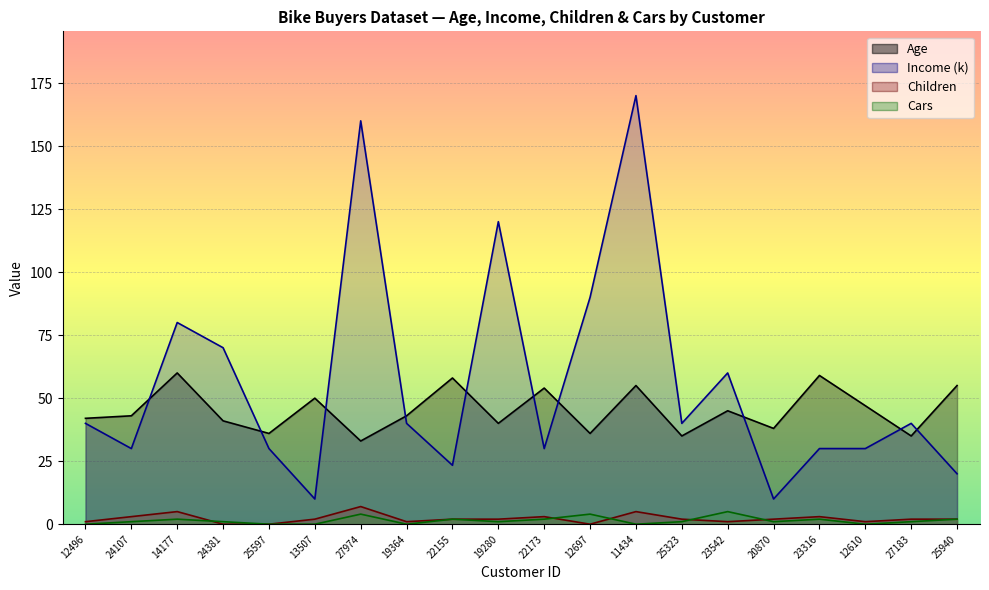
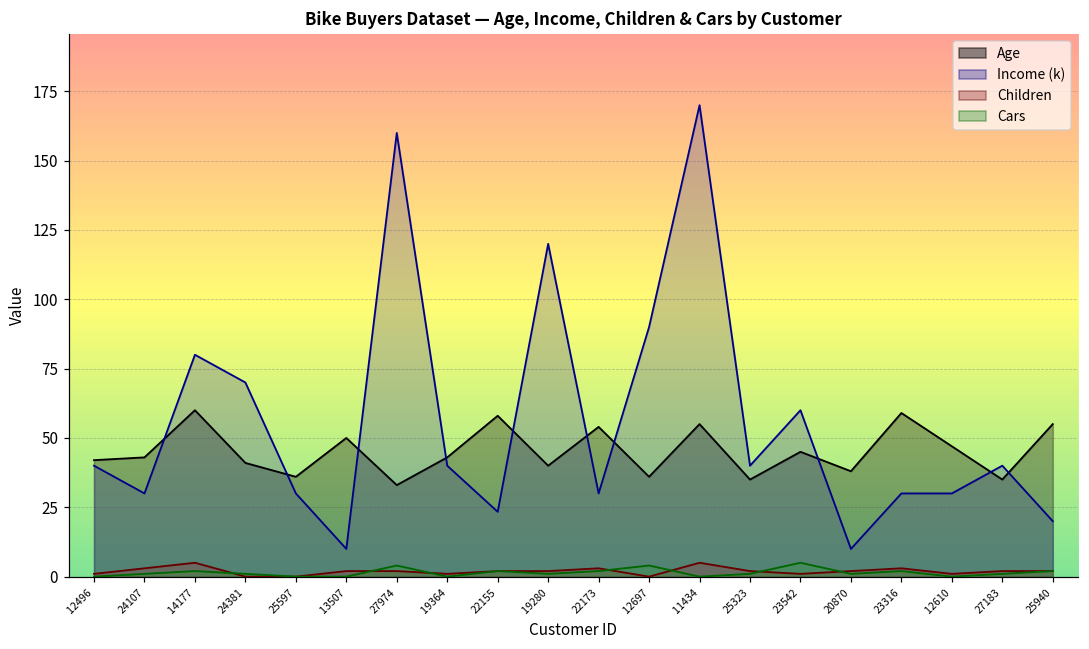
Children, 27974: 7 -> 2
